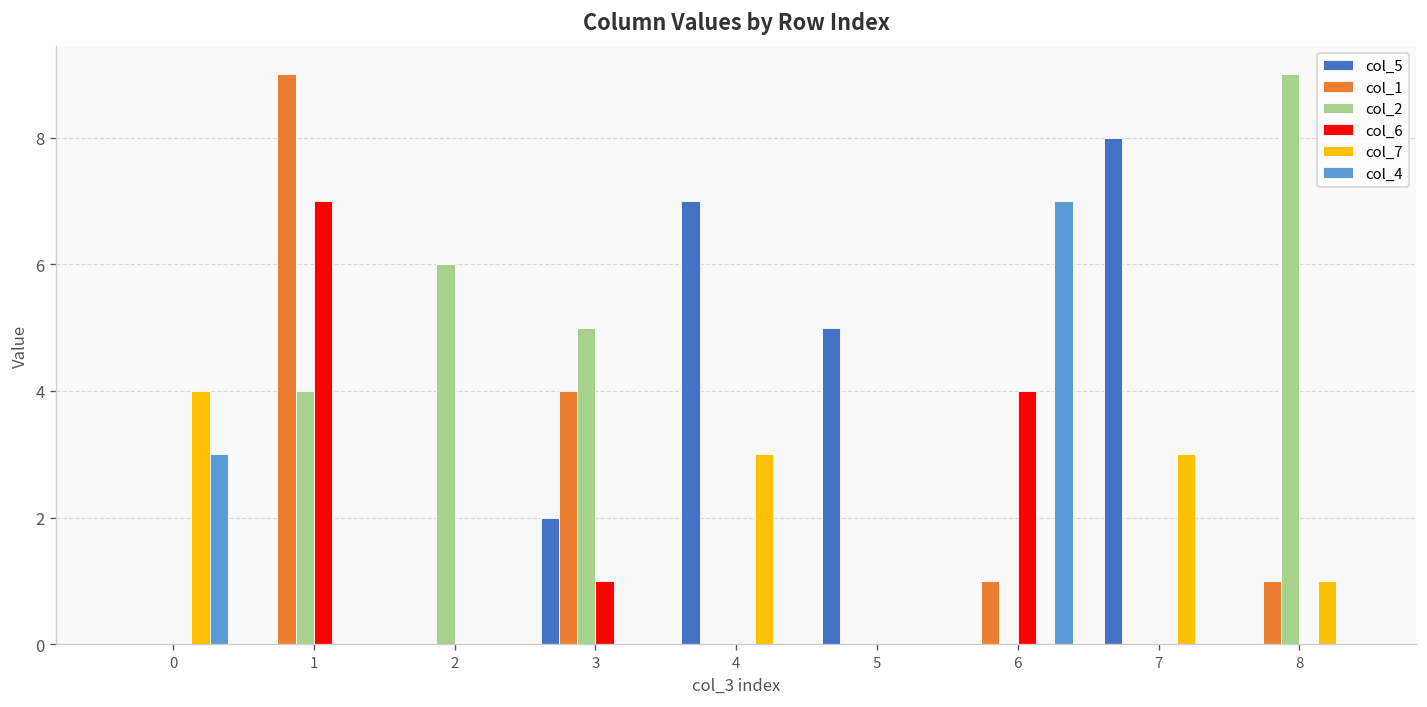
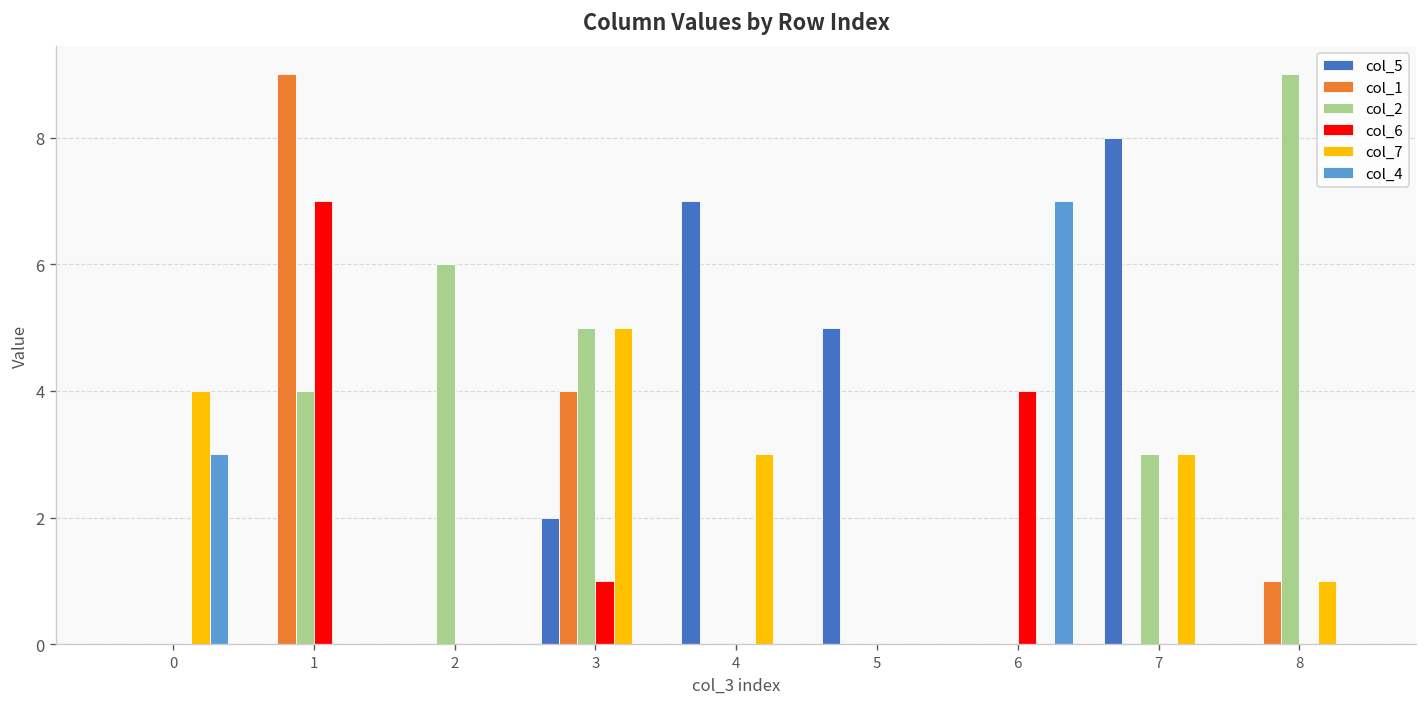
col_7, 3: 0 -> 5
col_1, 6: 1 -> 0
col_2, 7: 0 -> 3
